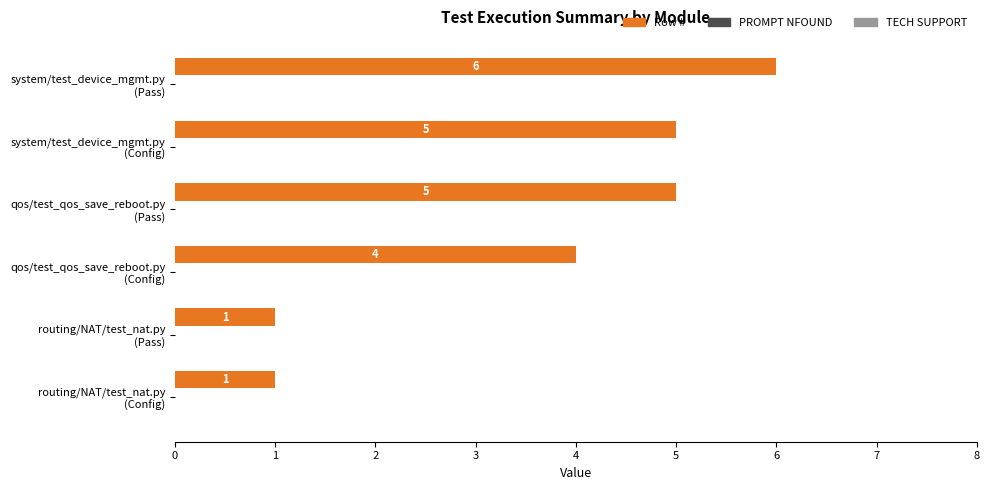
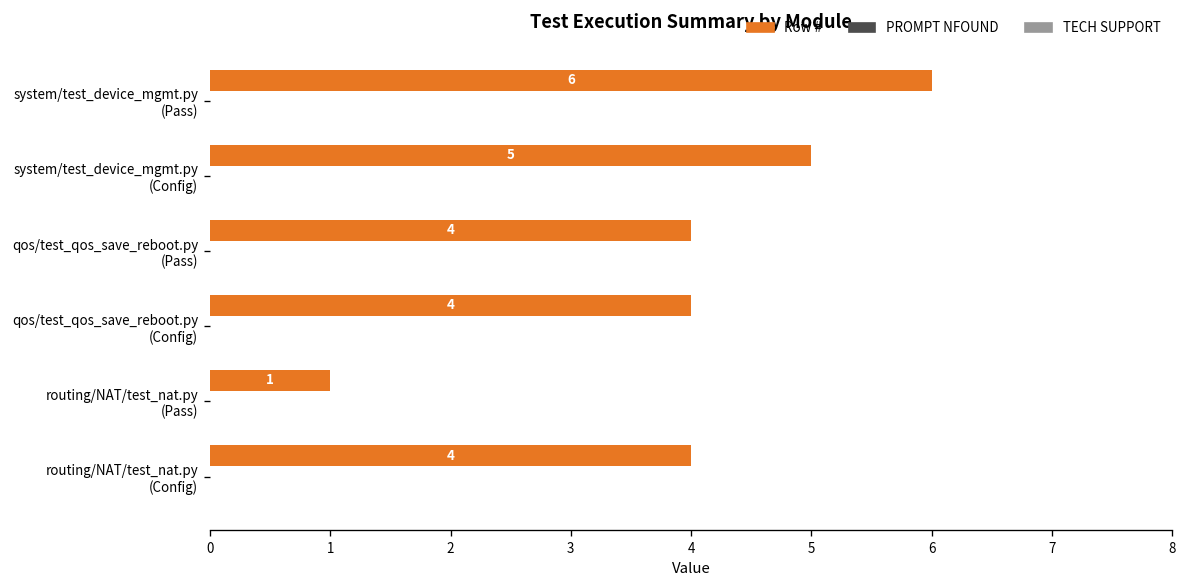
Row #, qos/test_qos_save_reboot.py (Pass): 5 -> 4
Row #, routing/NAT/test_nat.py (Config): 1 -> 4
